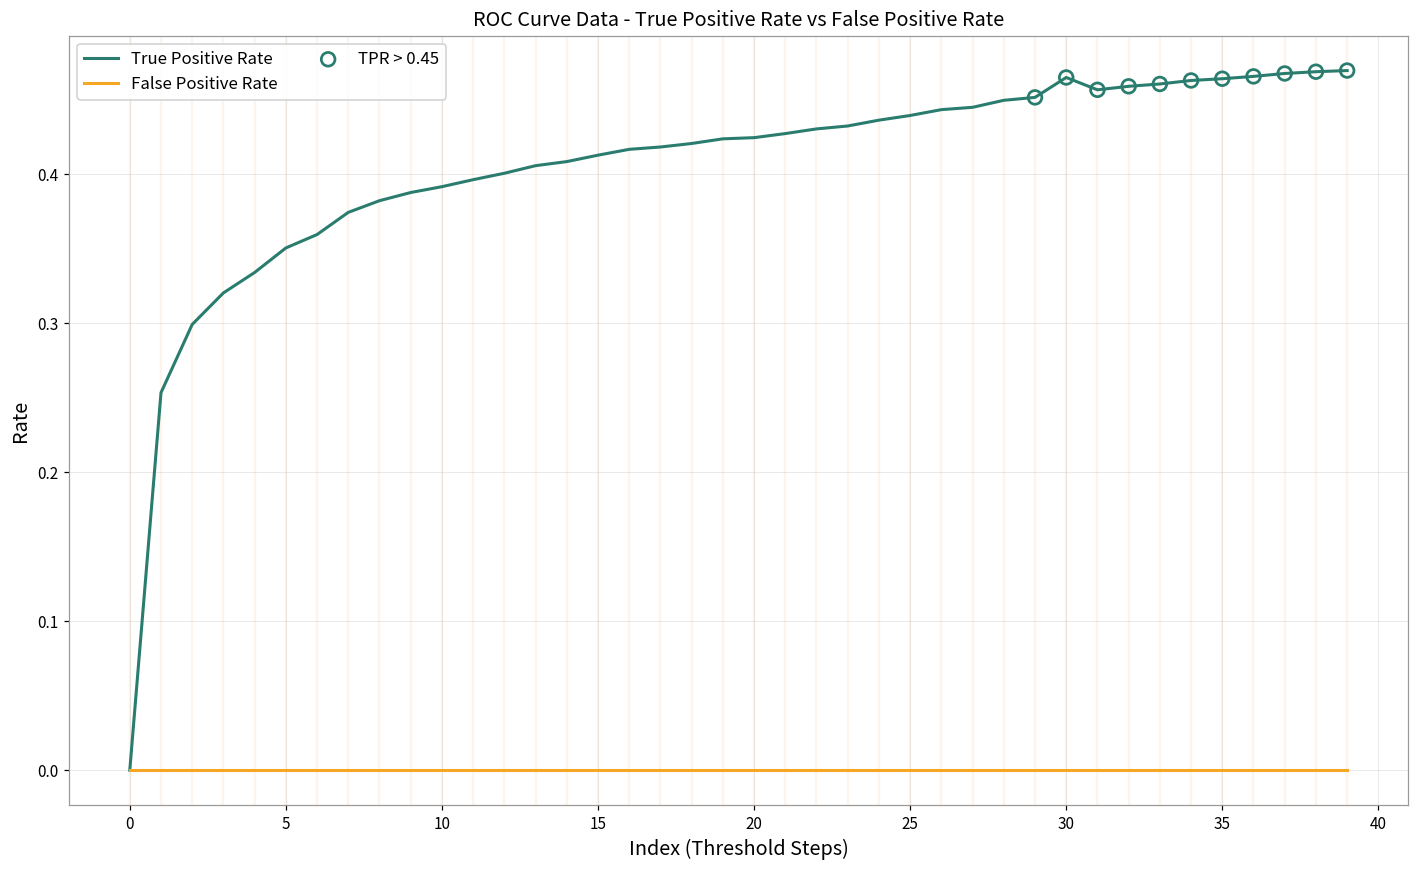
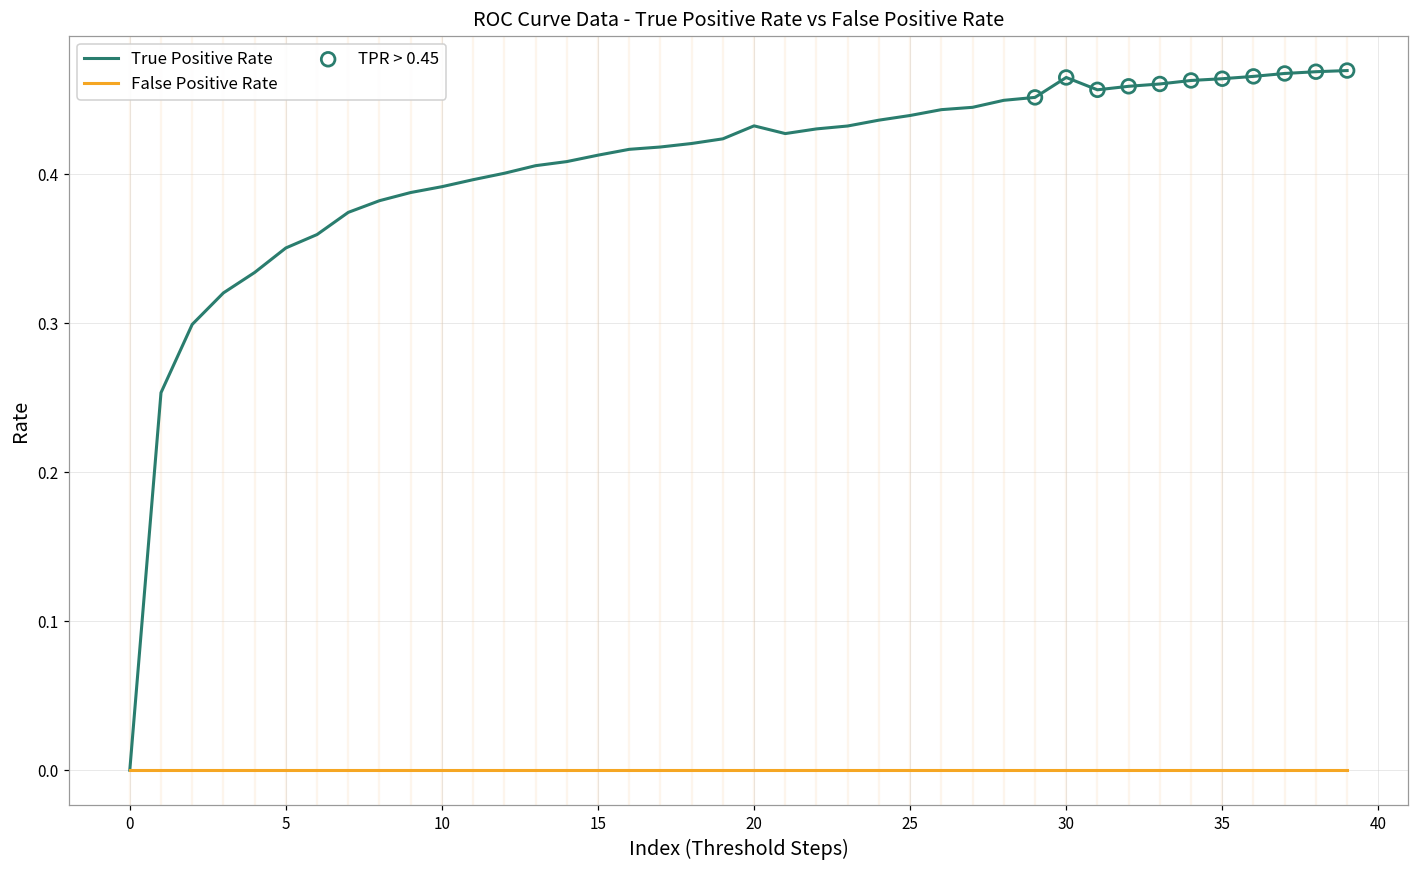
True Positive Rate, 20: 0.425 -> 0.433
